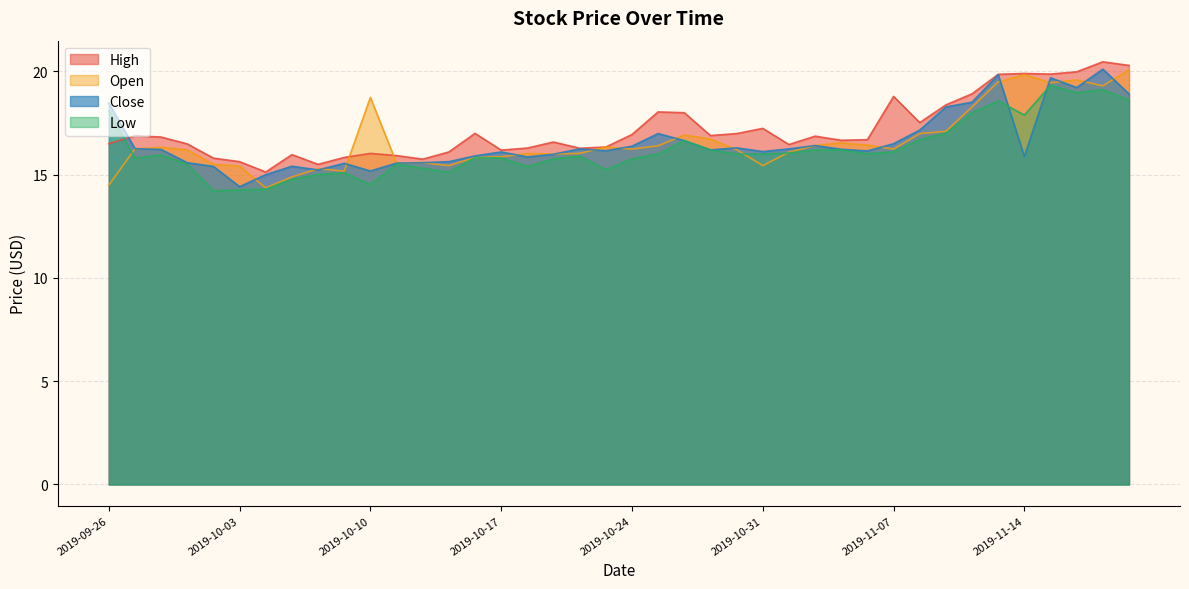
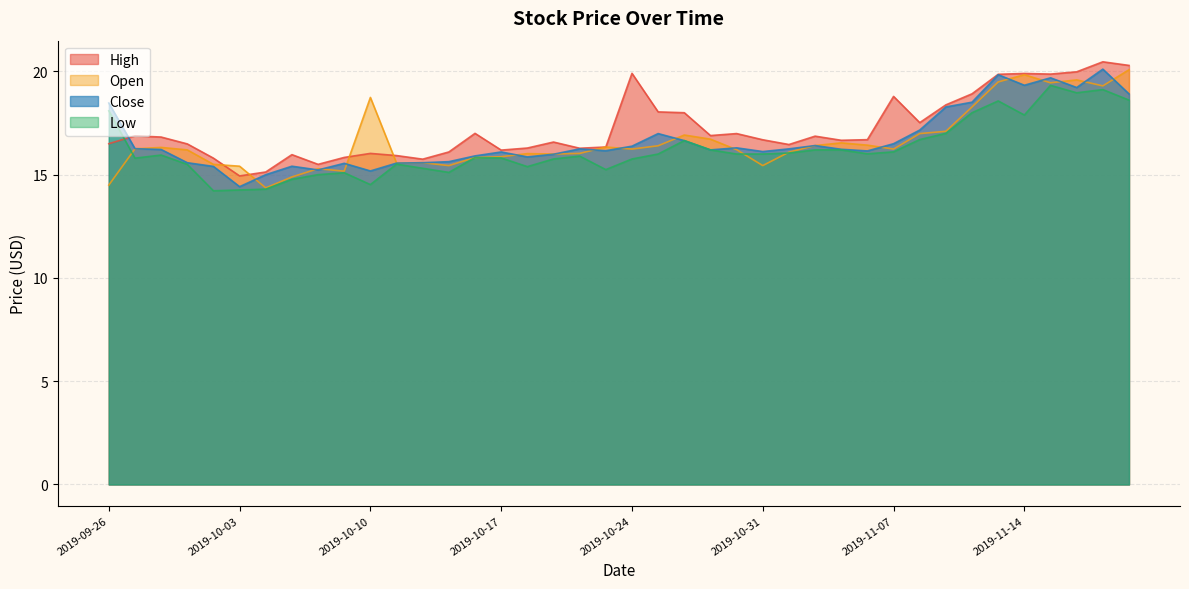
High, 2019-10-03: 15.6 -> 14.9
High, 2019-10-24: 16.9 -> 19.9
High, 2019-10-31: 17.2 -> 16.7
Close, 2019-11-14: 15.9 -> 19.3
